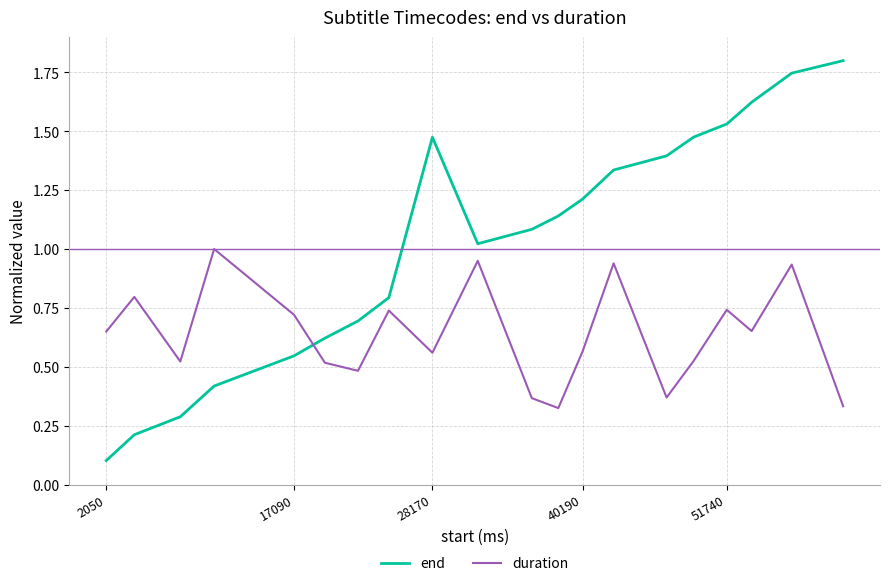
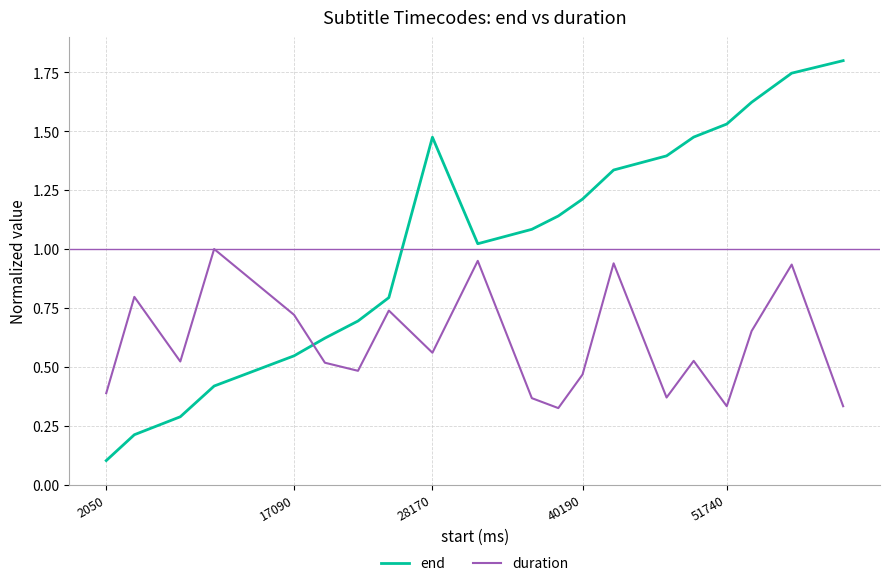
duration, 2050: 0.65 -> 0.39
duration, 40190: 0.56 -> 0.47
duration, 51740: 0.74 -> 0.33
